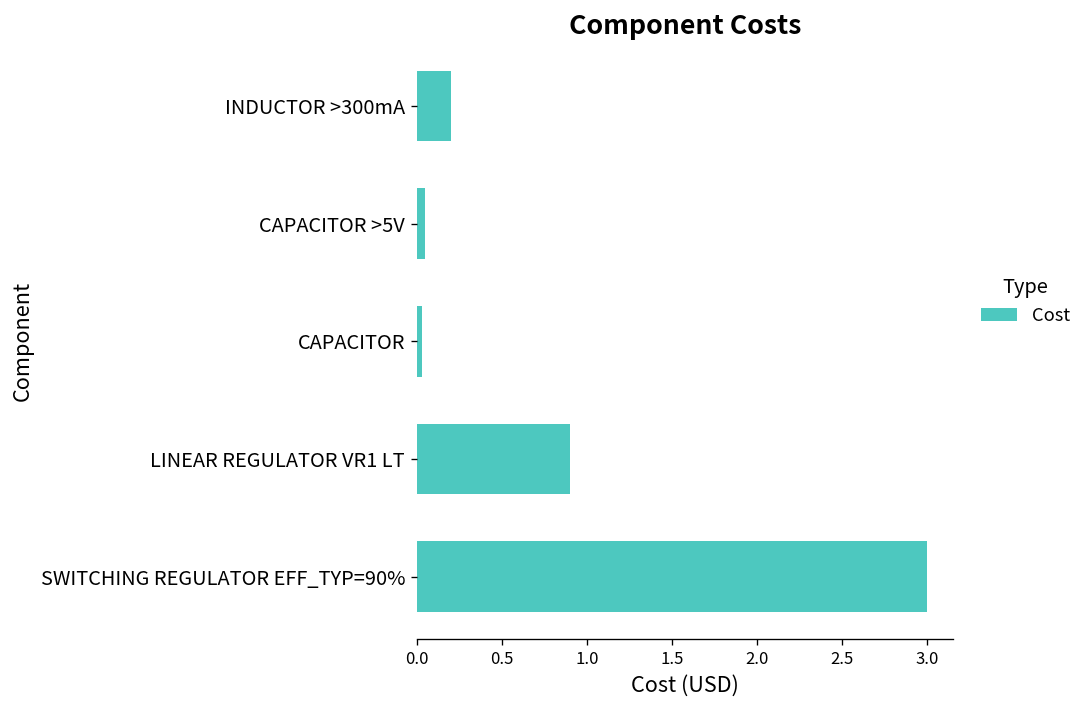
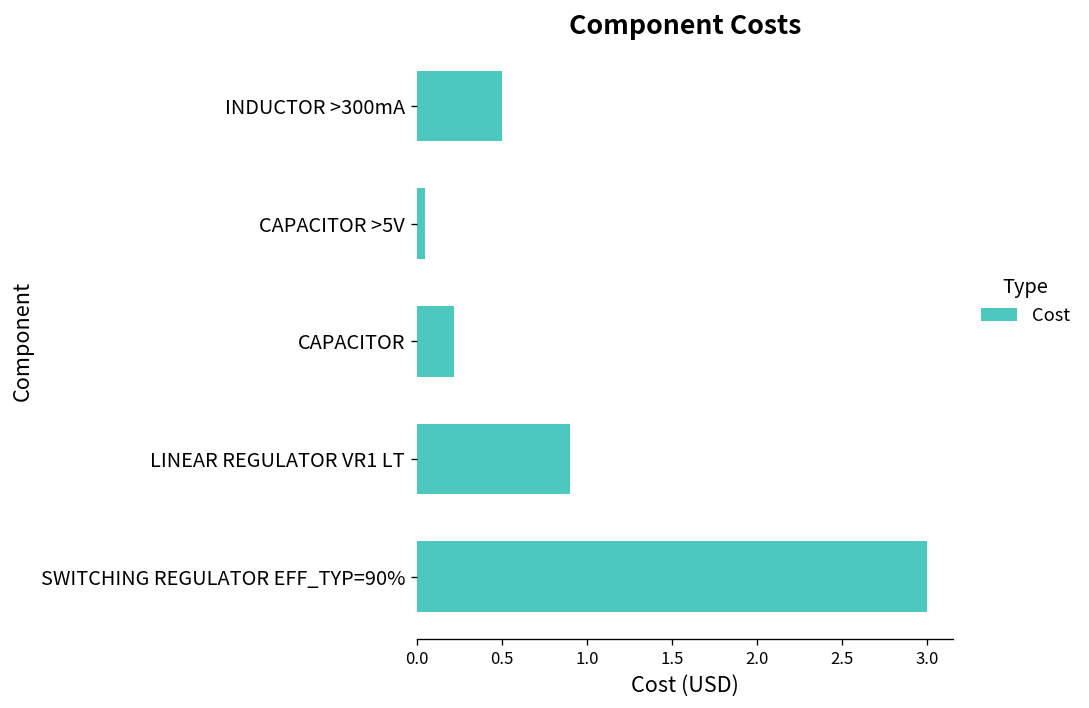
INDUCTOR >300mA: 0.2 -> 0.5
CAPACITOR: 0.03 -> 0.22
